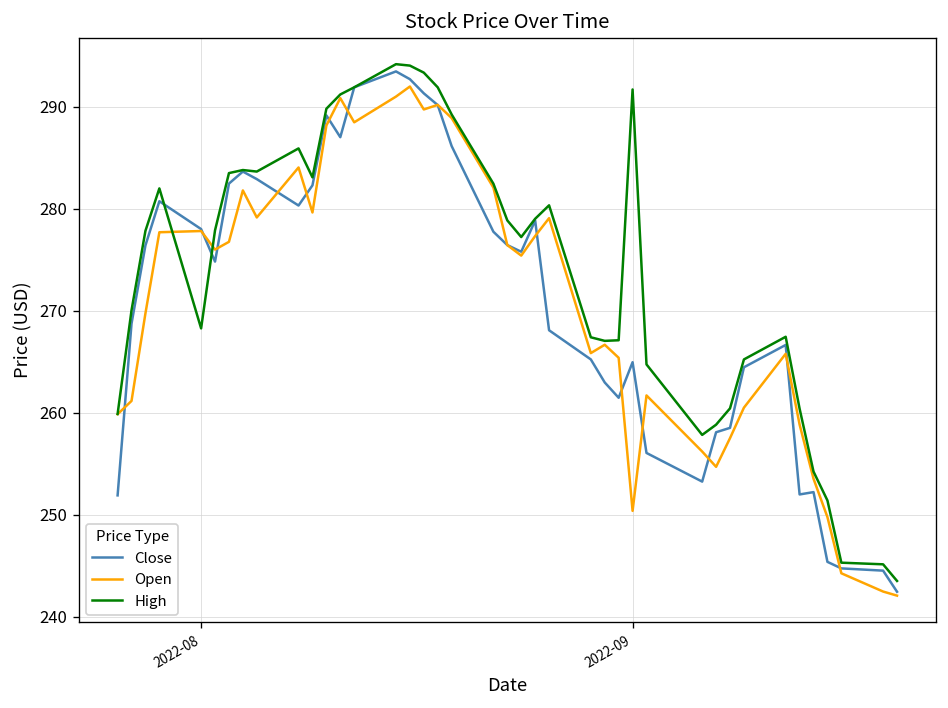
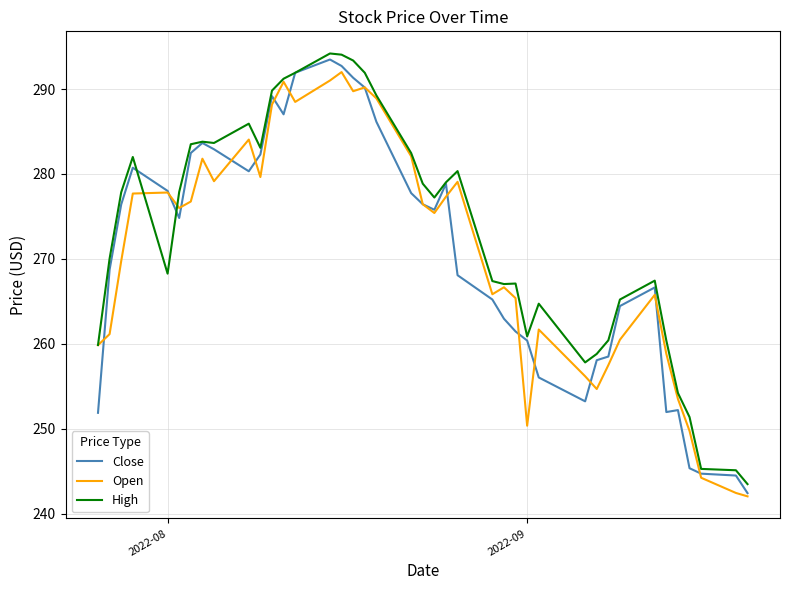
Close, 2022-09: 265 -> 260
High, 2022-09: 292 -> 261
